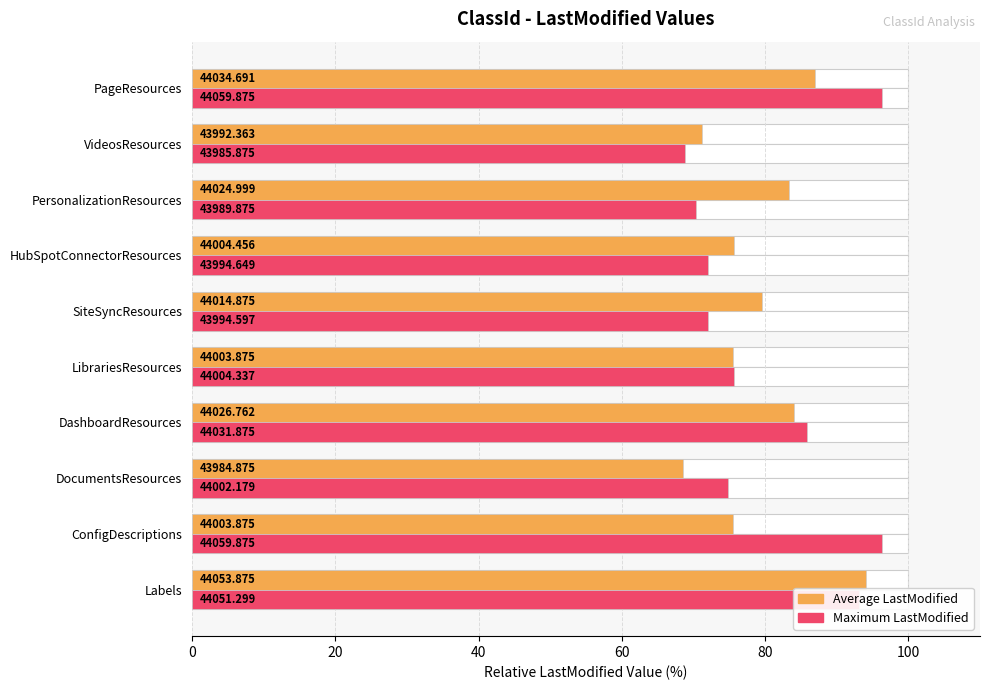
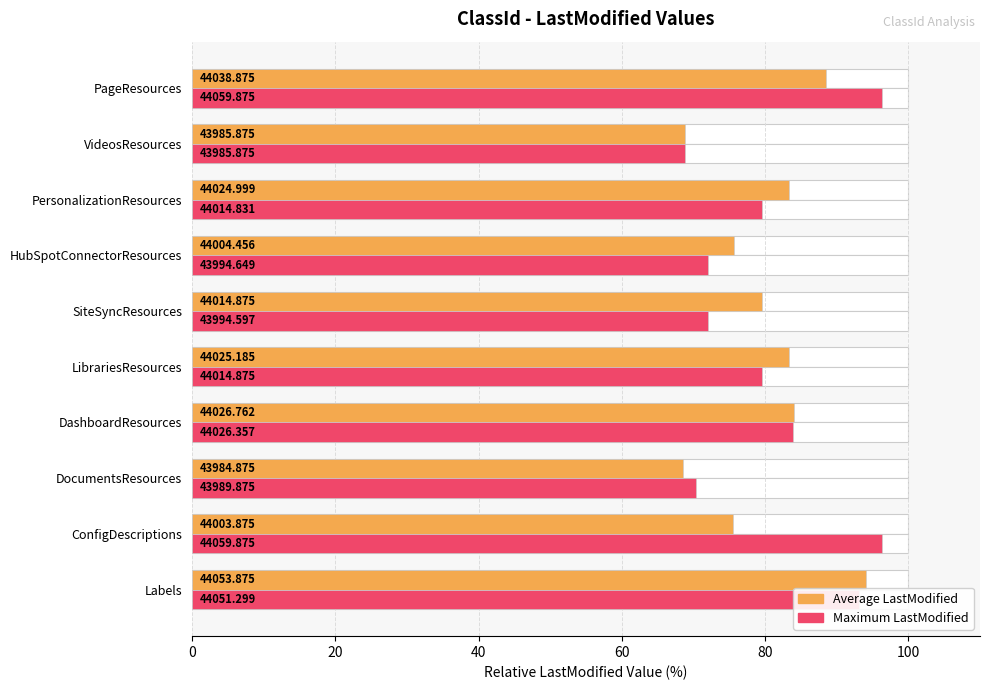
Average LastModified, PageResources: 44034.691 -> 44038.875
Average LastModified, VideosResources: 43992.363 -> 43985.875
Maximum LastModified, PersonalizationResources: 43989.875 -> 44014.831
Average LastModified, LibrariesResources: 44003.875 -> 44025.185
Maximum LastModified, LibrariesResources: 44004.337 -> 44014.875
Maximum LastModified, DashboardResources: 44031.875 -> 44026.357
Maximum LastModified, DocumentsResources: 44002.179 -> 43989.875
